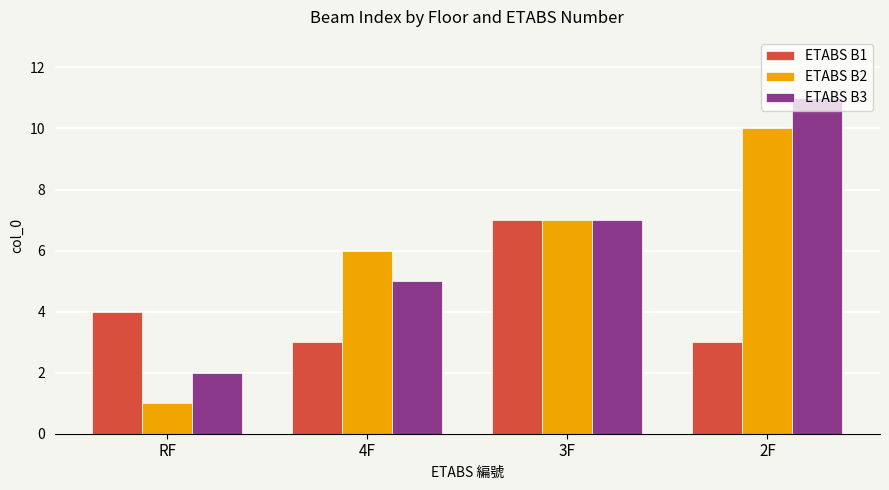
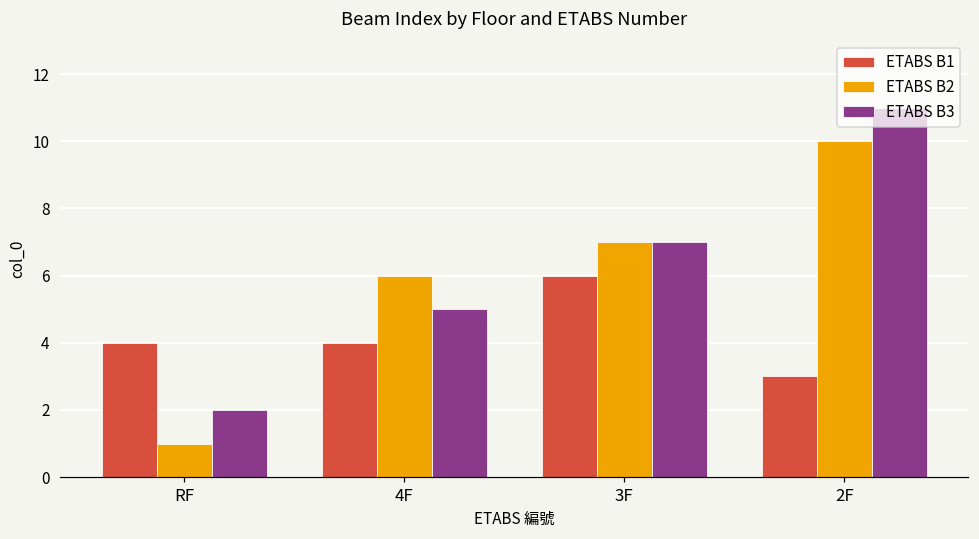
ETABS B1, 4F: 3 -> 4
ETABS B1, 3F: 7 -> 6
